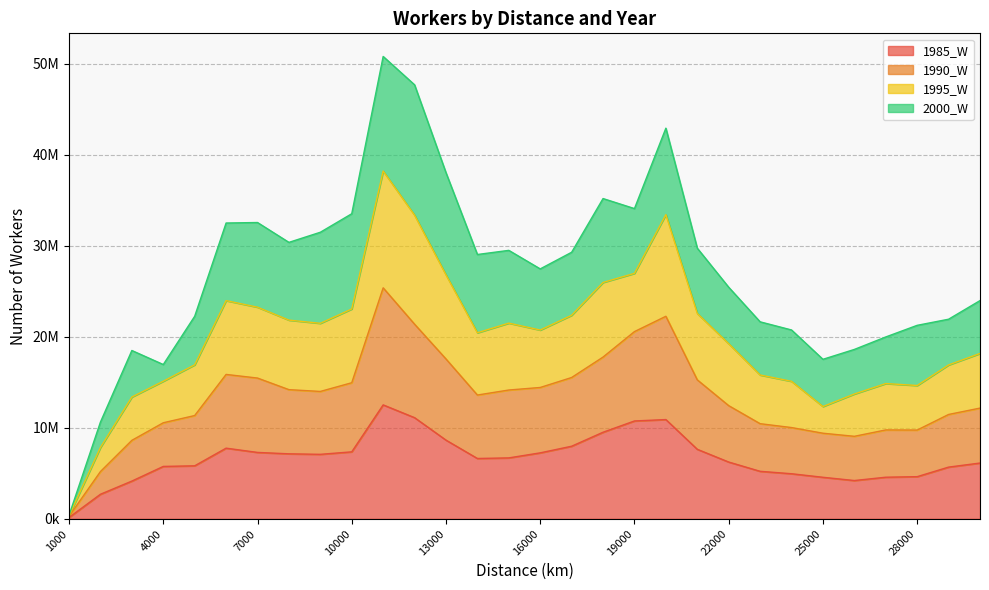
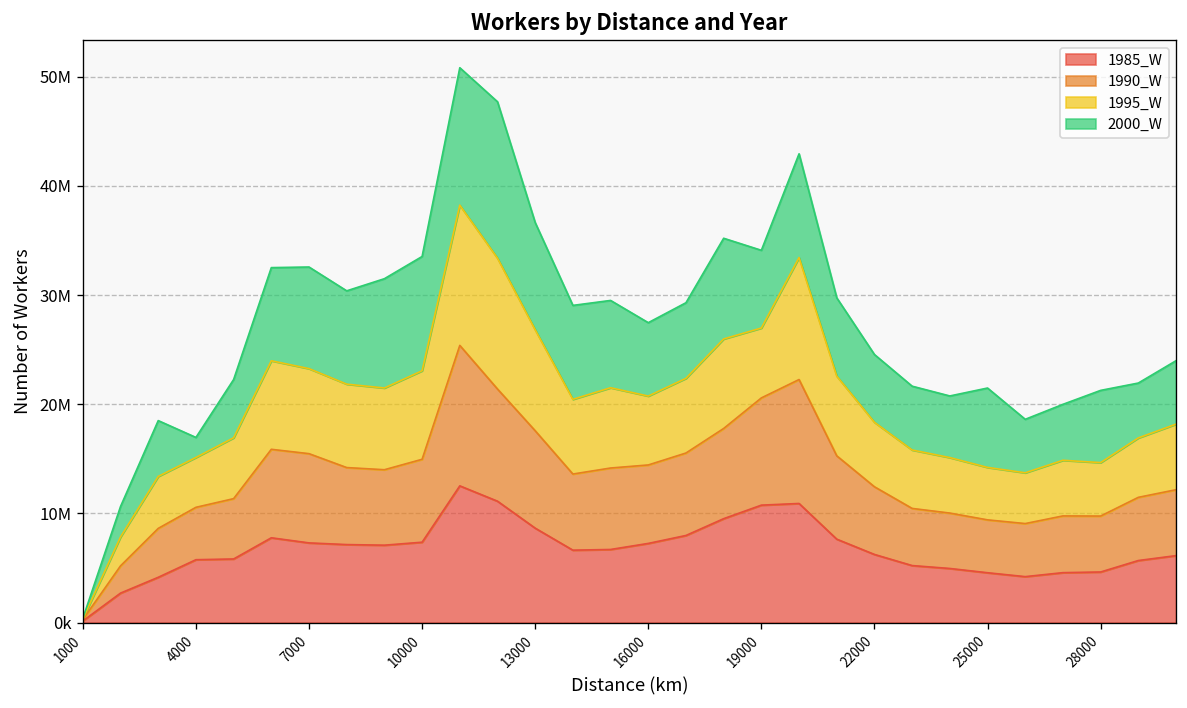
2000_W, 13000: 11000000 -> 10000000
1995_W, 22000: 7000000 -> 6000000
1995_W, 25000: 3000000 -> 5000000
2000_W, 25000: 5000000 -> 7000000
